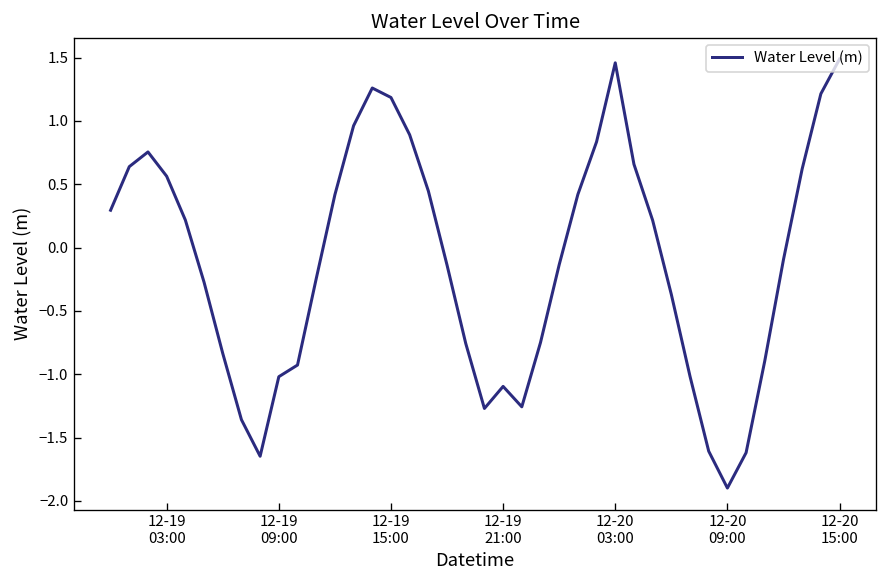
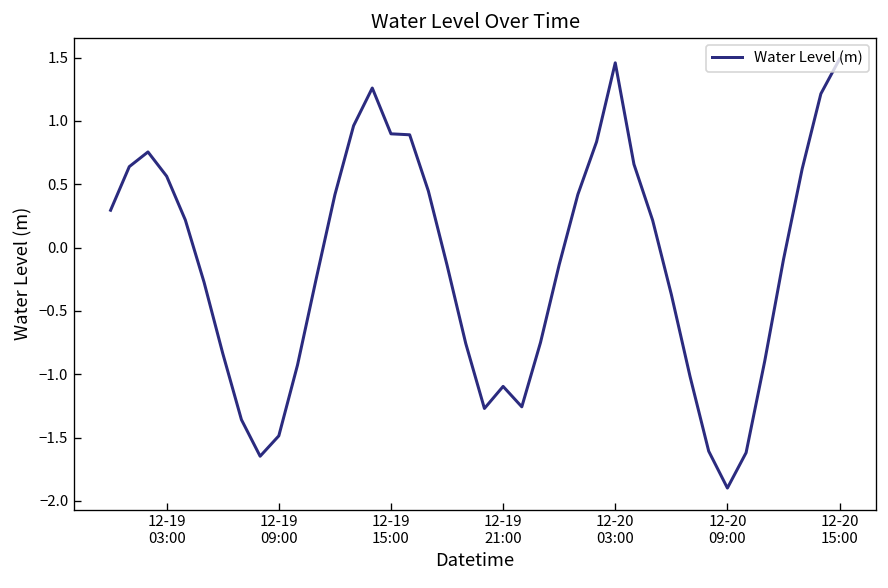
12-19 09:00: -1.02 -> -1.49
12-19 15:00: 1.19 -> 0.90
